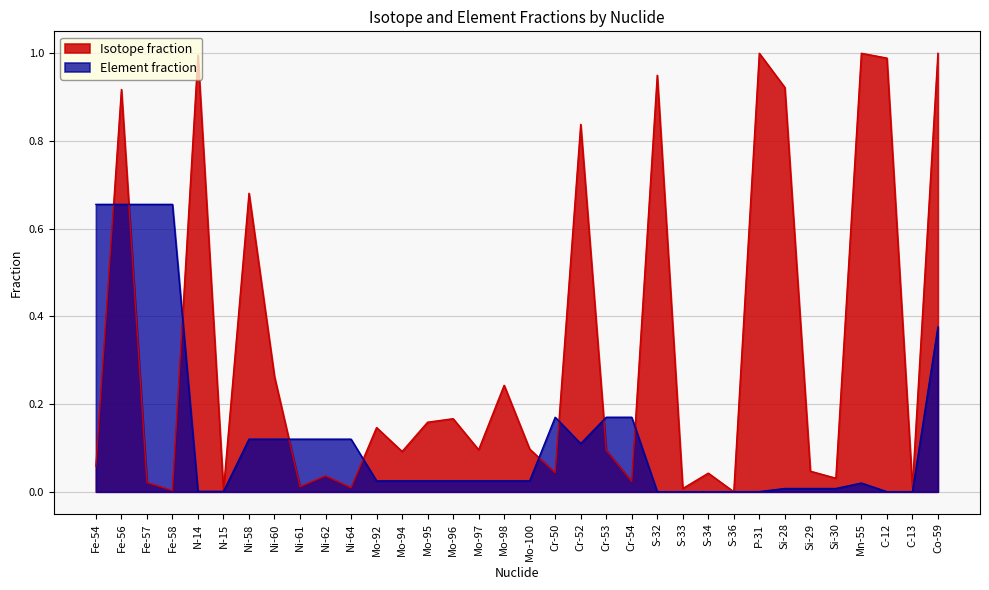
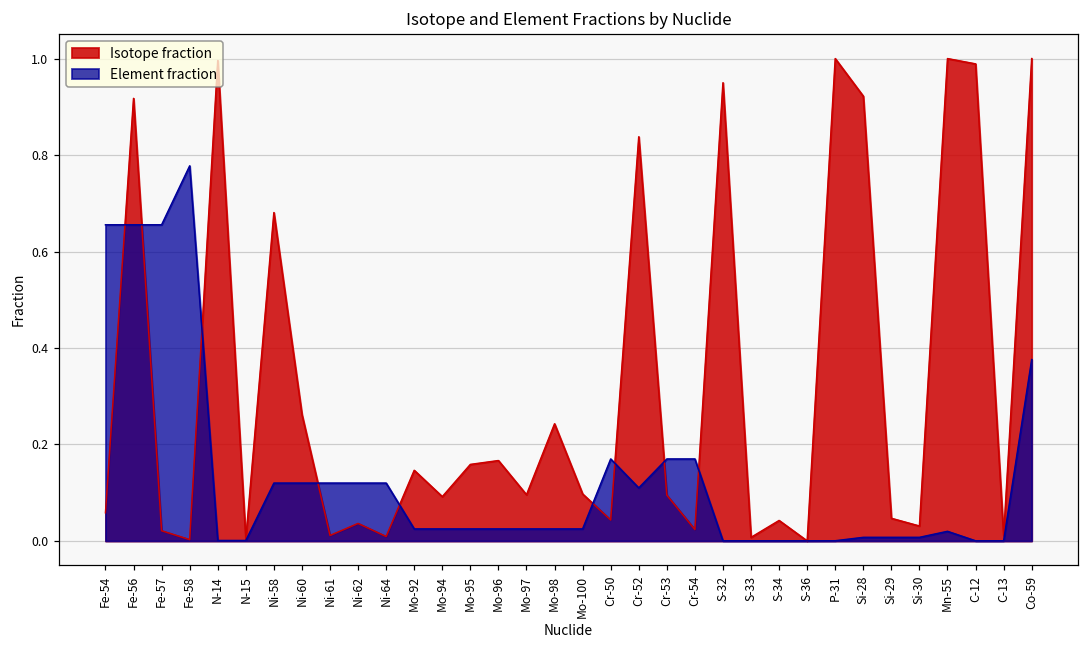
Element fraction, Fe-58: 0.66 -> 0.78
